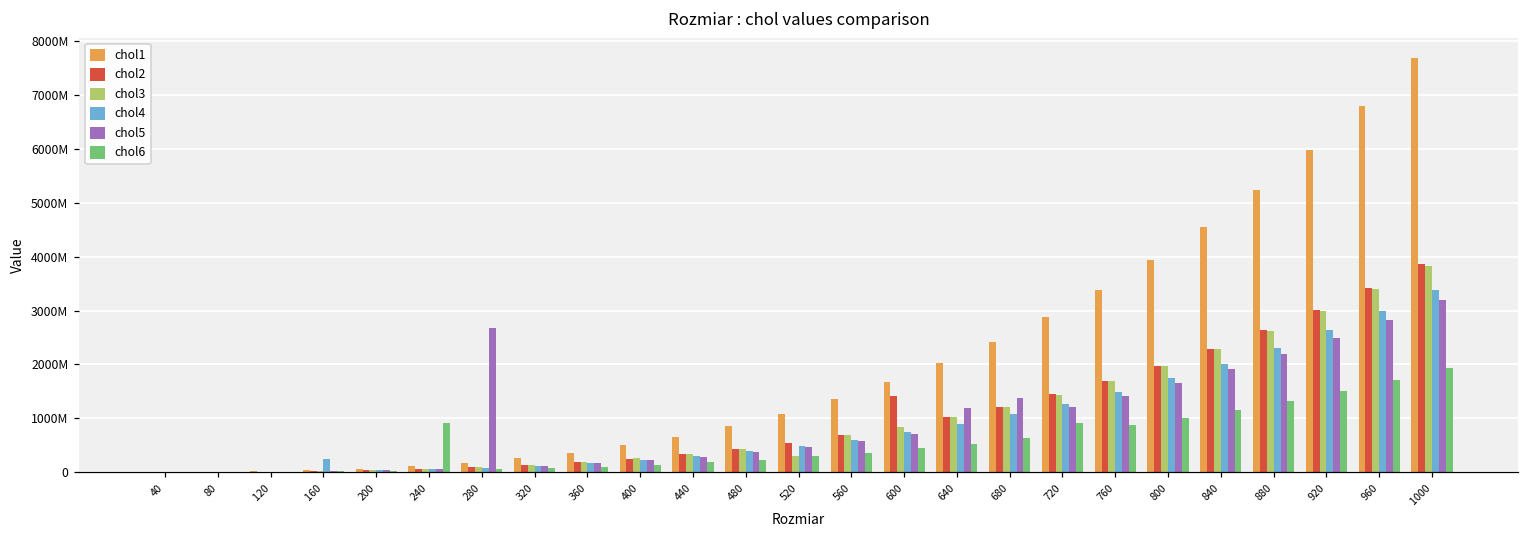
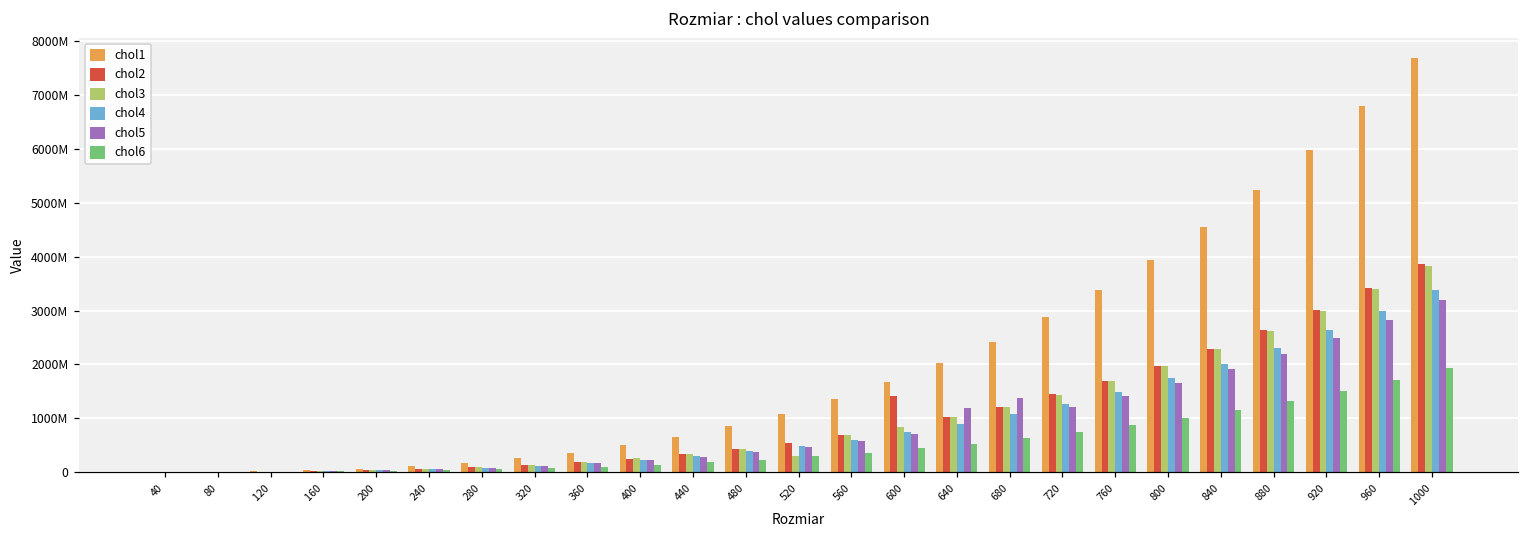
chol4, 160: 200000000 -> 0
chol6, 240: 900000000 -> 0
chol5, 280: 2700000000 -> 100000000
chol6, 720: 900000000 -> 700000000
